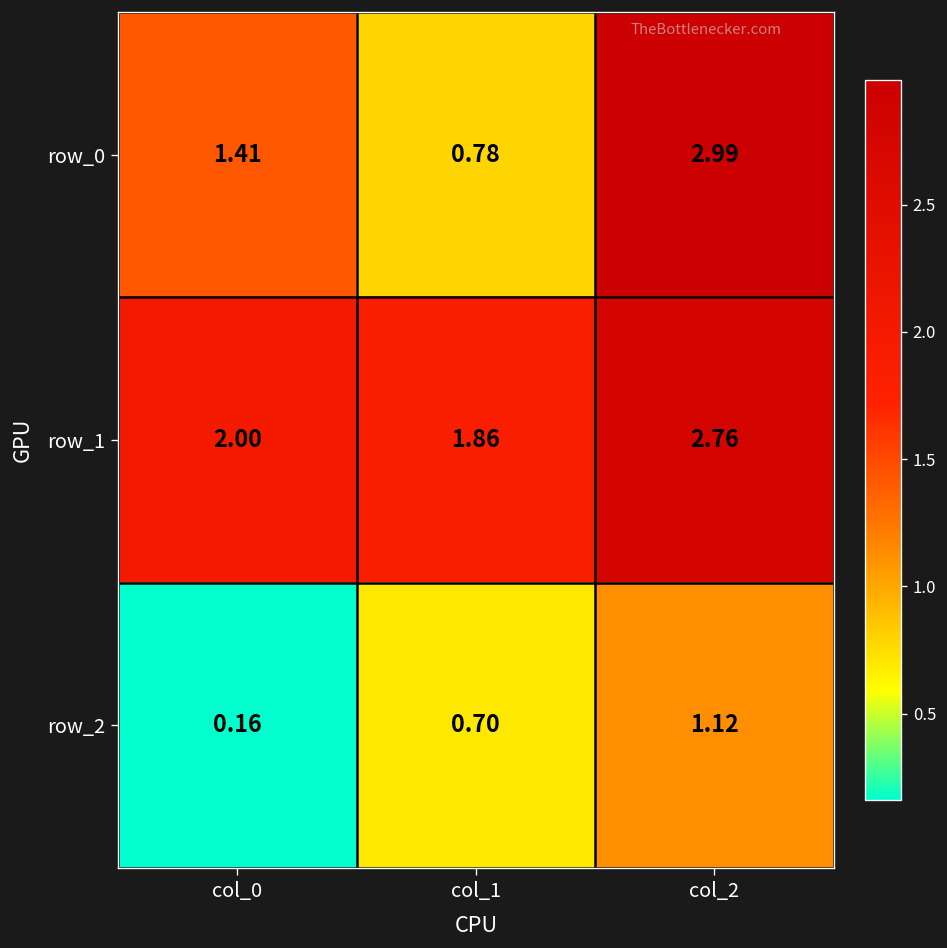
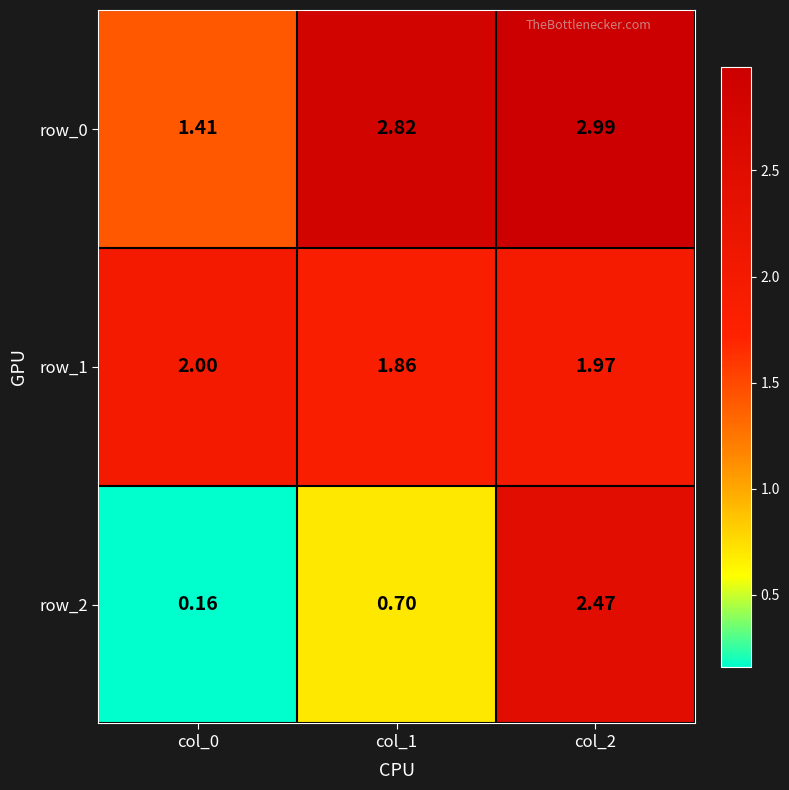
row_0, col_1: 0.78 -> 2.82
row_1, col_2: 2.76 -> 1.97
row_2, col_2: 1.12 -> 2.47
